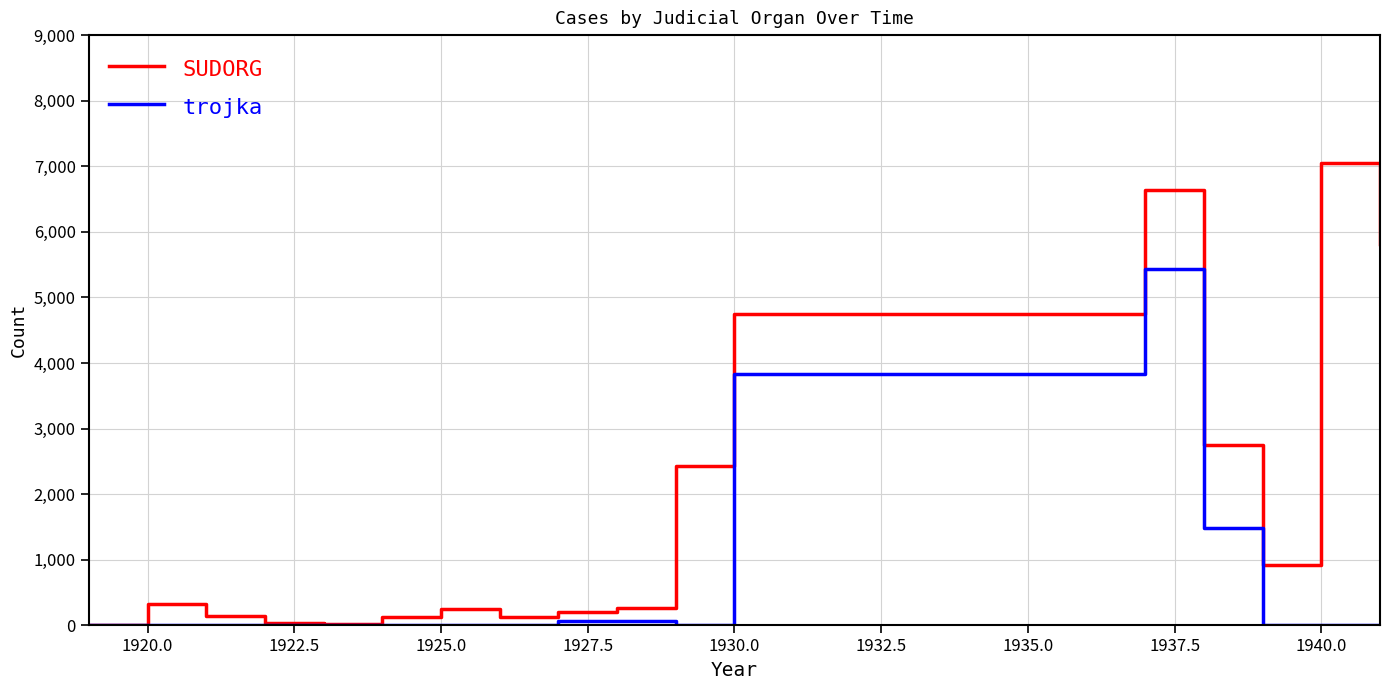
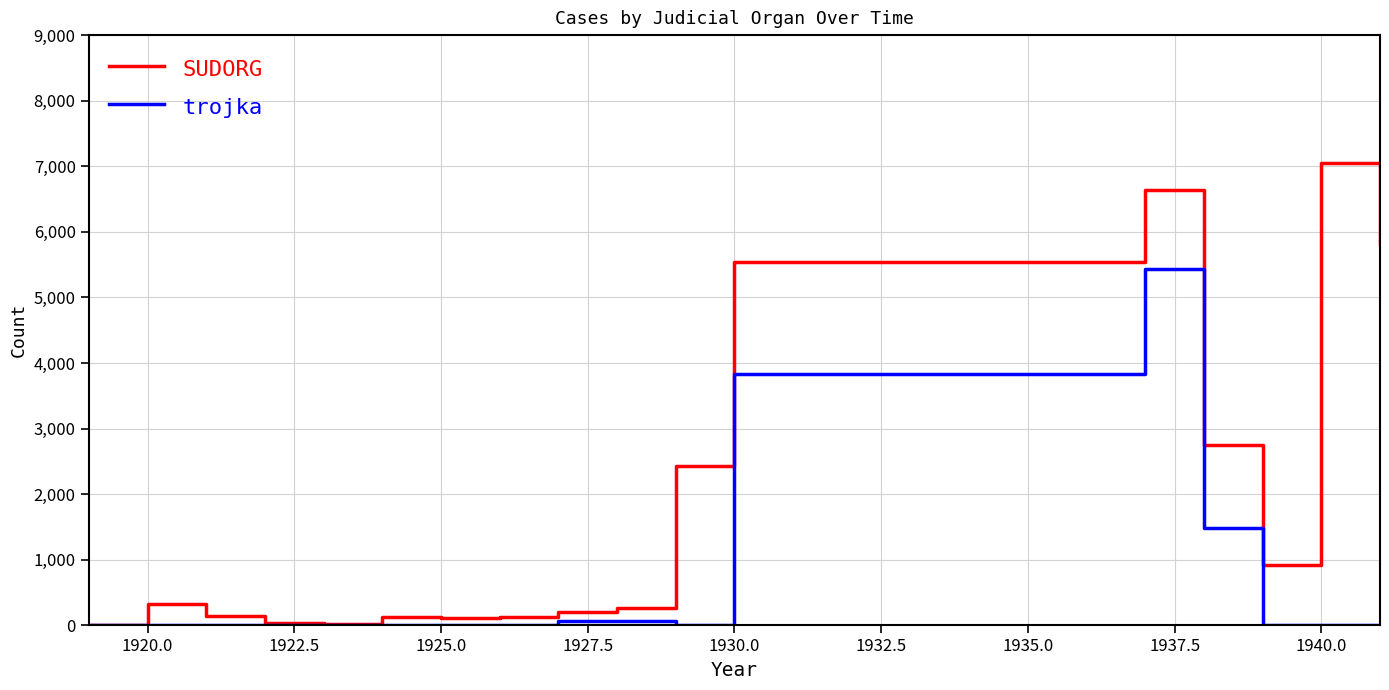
SUDORG, 1925.0: 200 -> 100
SUDORG, 1930.0: 4,800 -> 5,500
